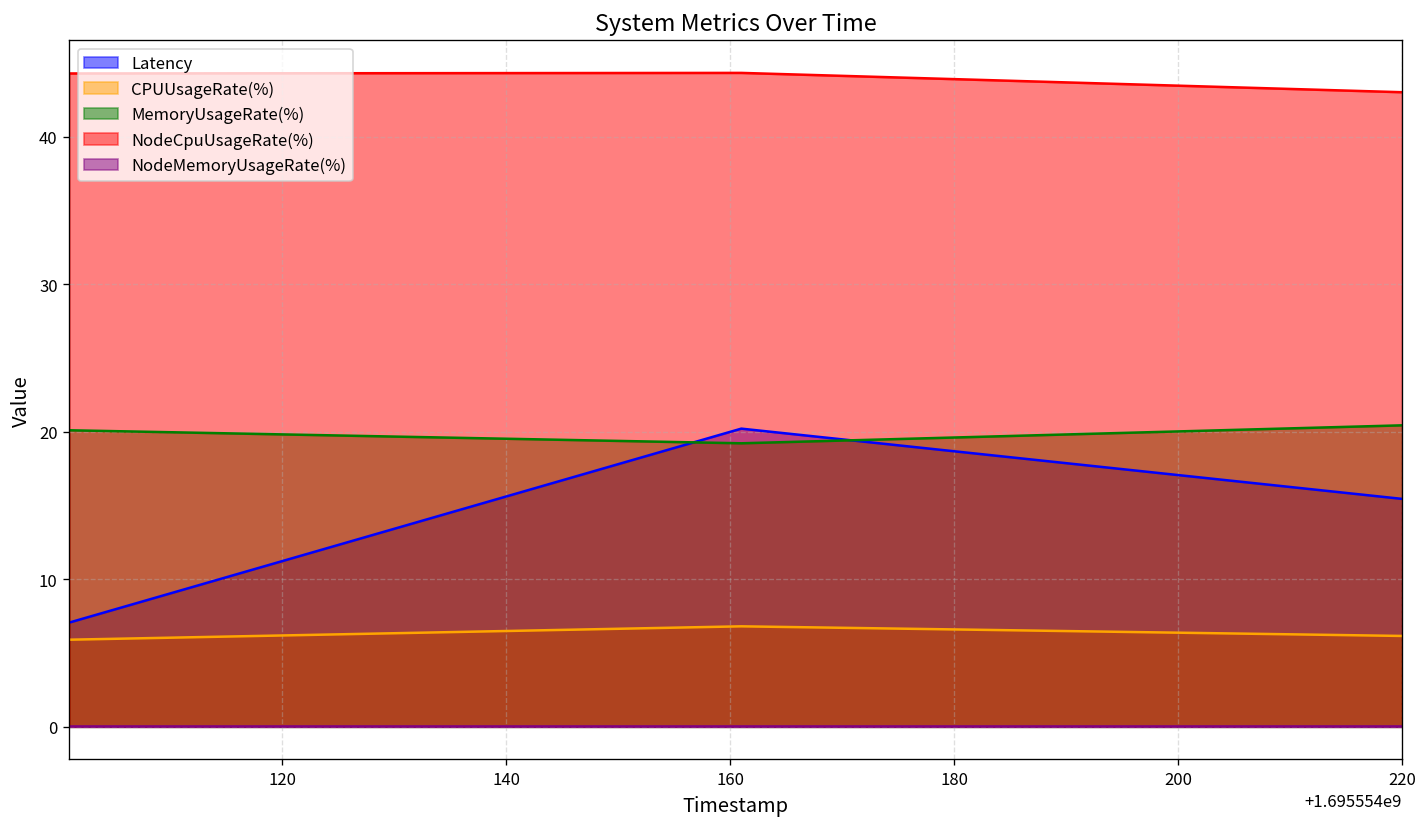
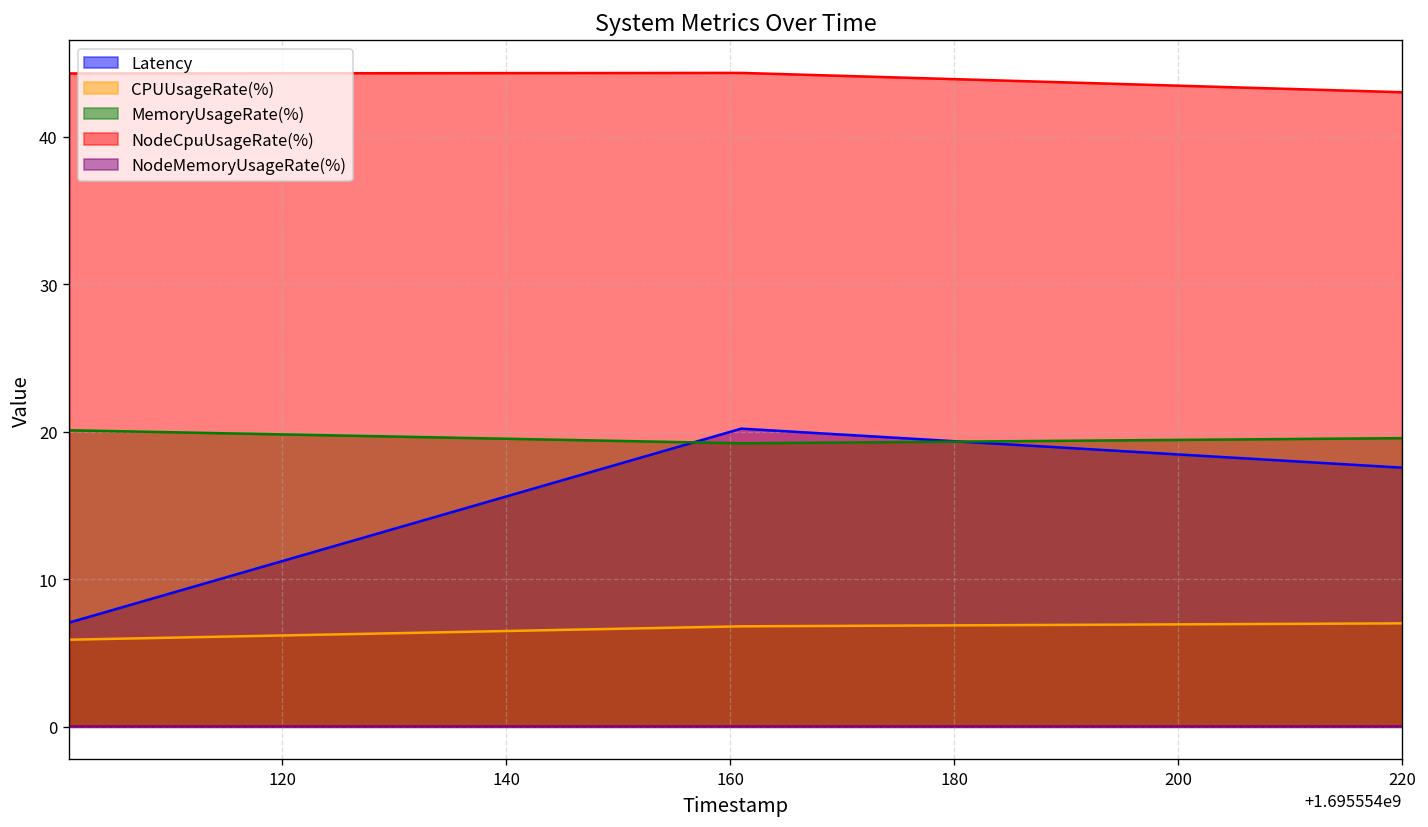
Latency, 220: 15.4 -> 17.6
CPUUsageRate(%), 220: 6.2 -> 7.0
MemoryUsageRate(%), 220: 20.4 -> 19.6
